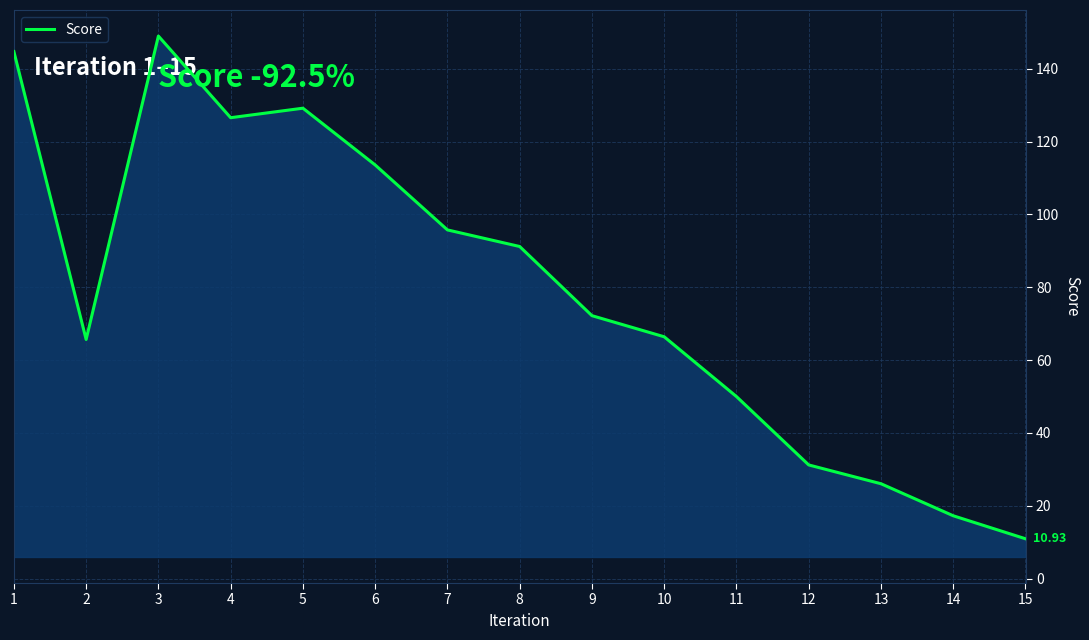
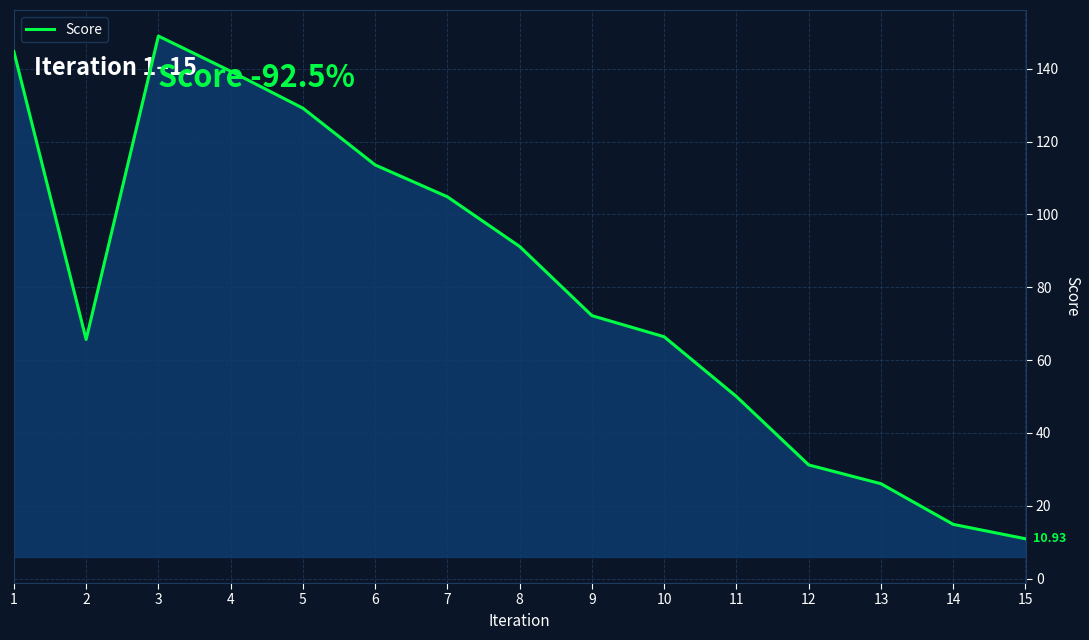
4: 127 -> 139
7: 96 -> 105
14: 17 -> 15
